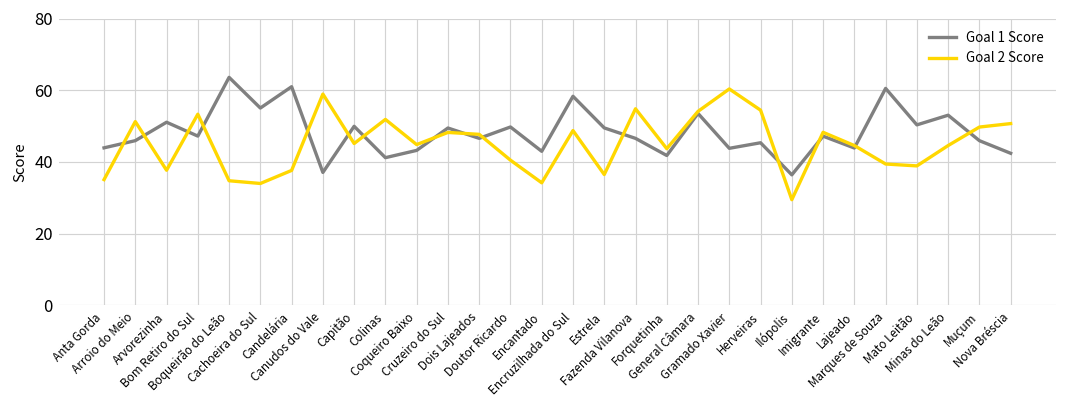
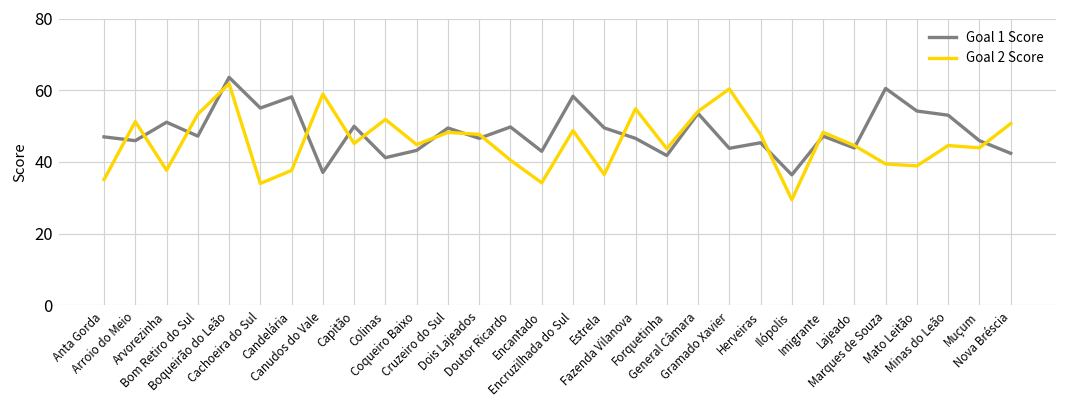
Goal 1 Score, Anta Gorda: 44 -> 47
Goal 2 Score, Boqueirão do Leão: 35 -> 62
Goal 1 Score, Candelária: 61 -> 58
Goal 2 Score, Herveiras: 54 -> 48
Goal 1 Score, Mato Leitão: 50 -> 54
Goal 2 Score, Muçum: 50 -> 44
